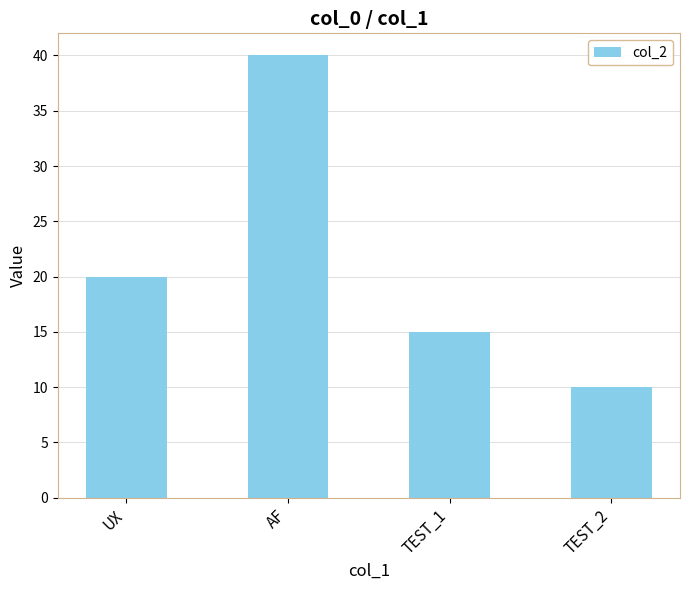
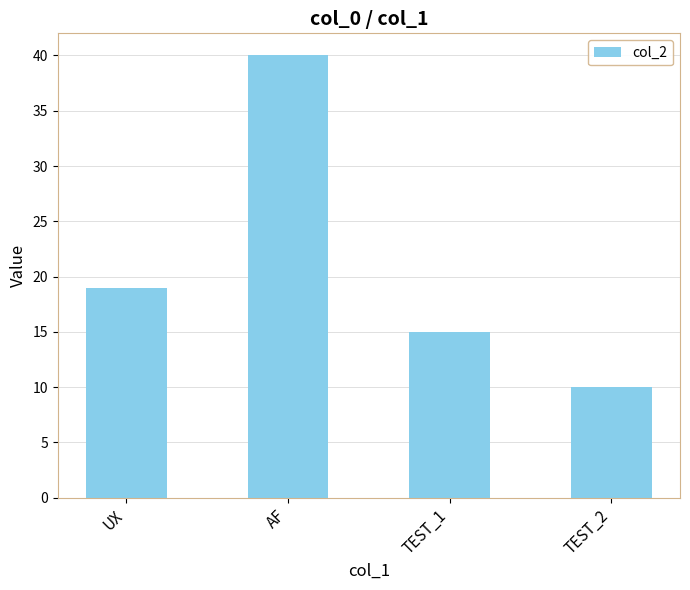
UX: 20 -> 19
